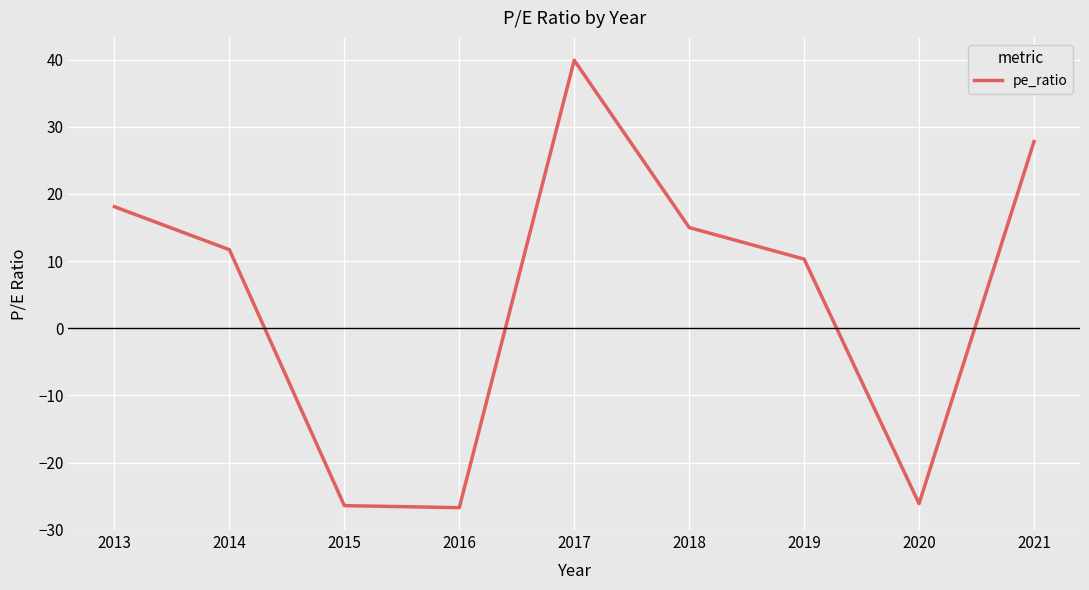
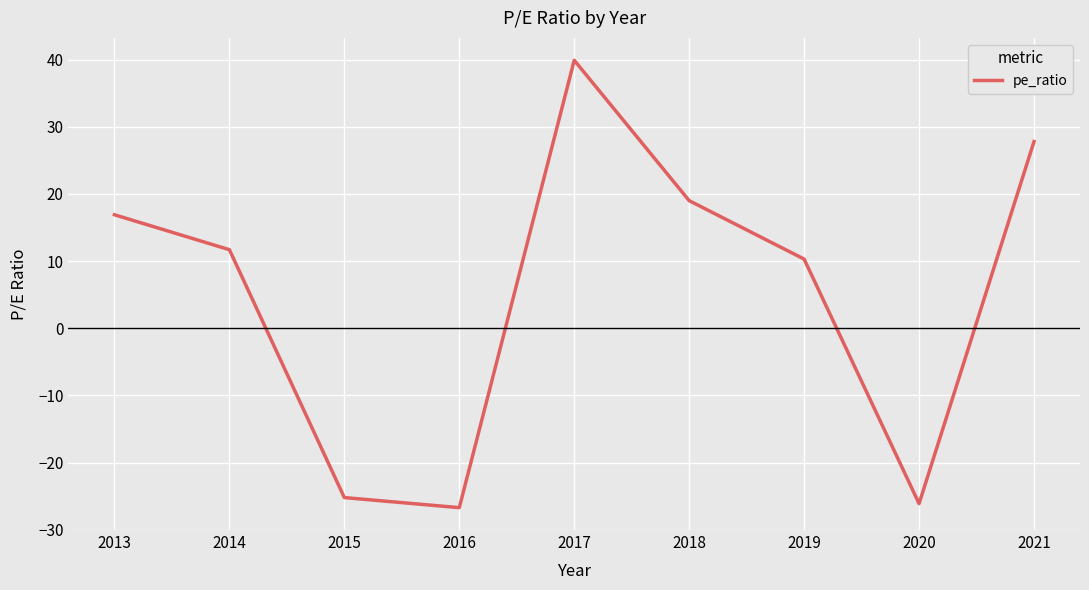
2013: 18 -> 17
2015: -26 -> -25
2018: 15 -> 19
